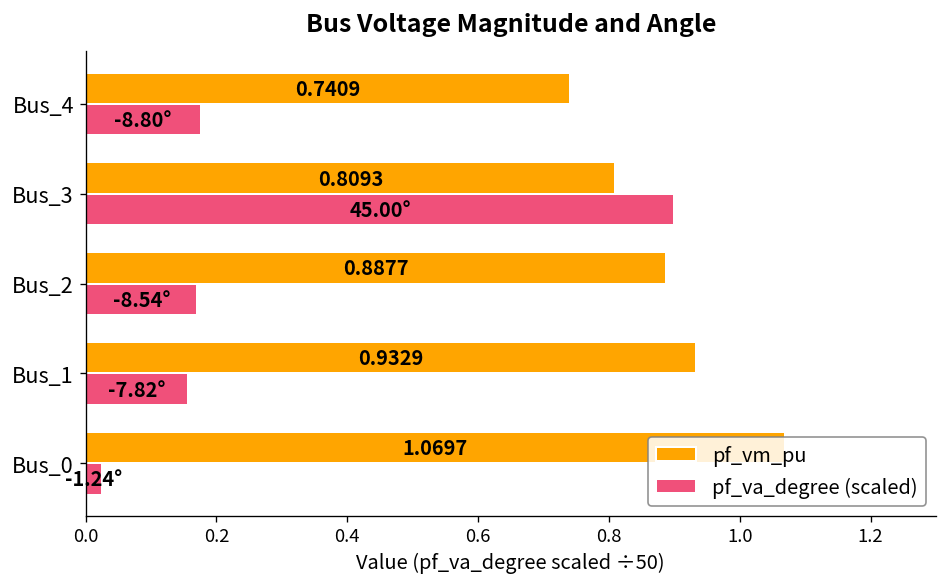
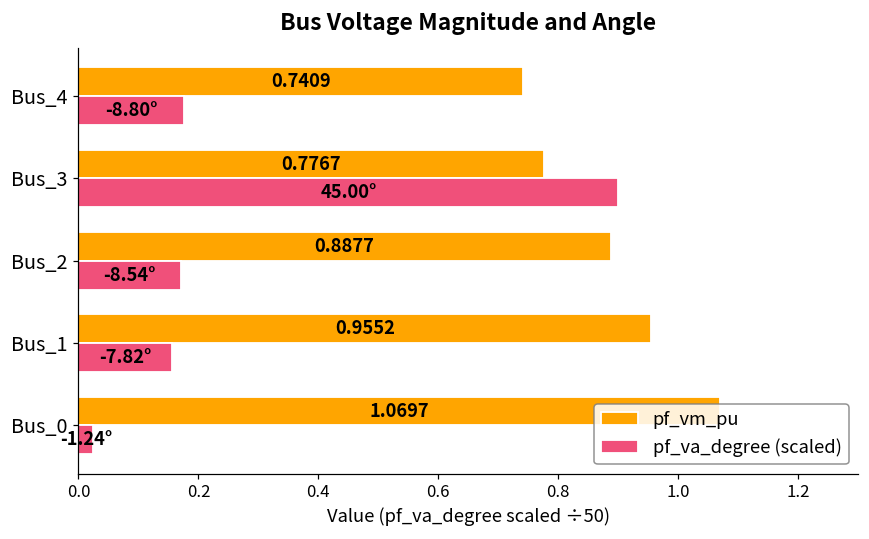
pf_vm_pu, Bus_3: 0.8093 -> 0.7767
pf_vm_pu, Bus_1: 0.9329 -> 0.9552
